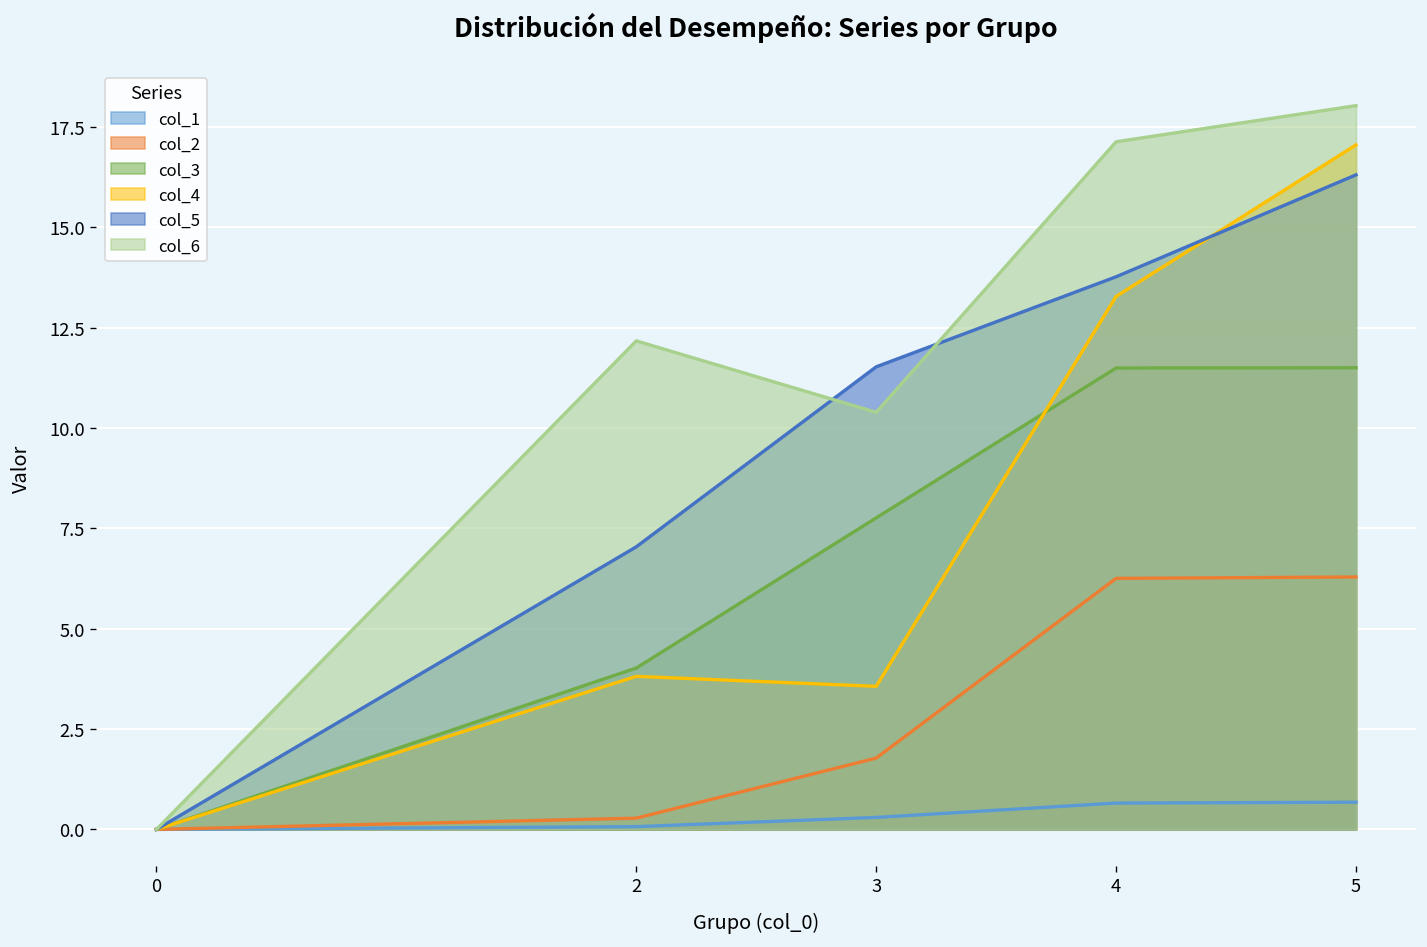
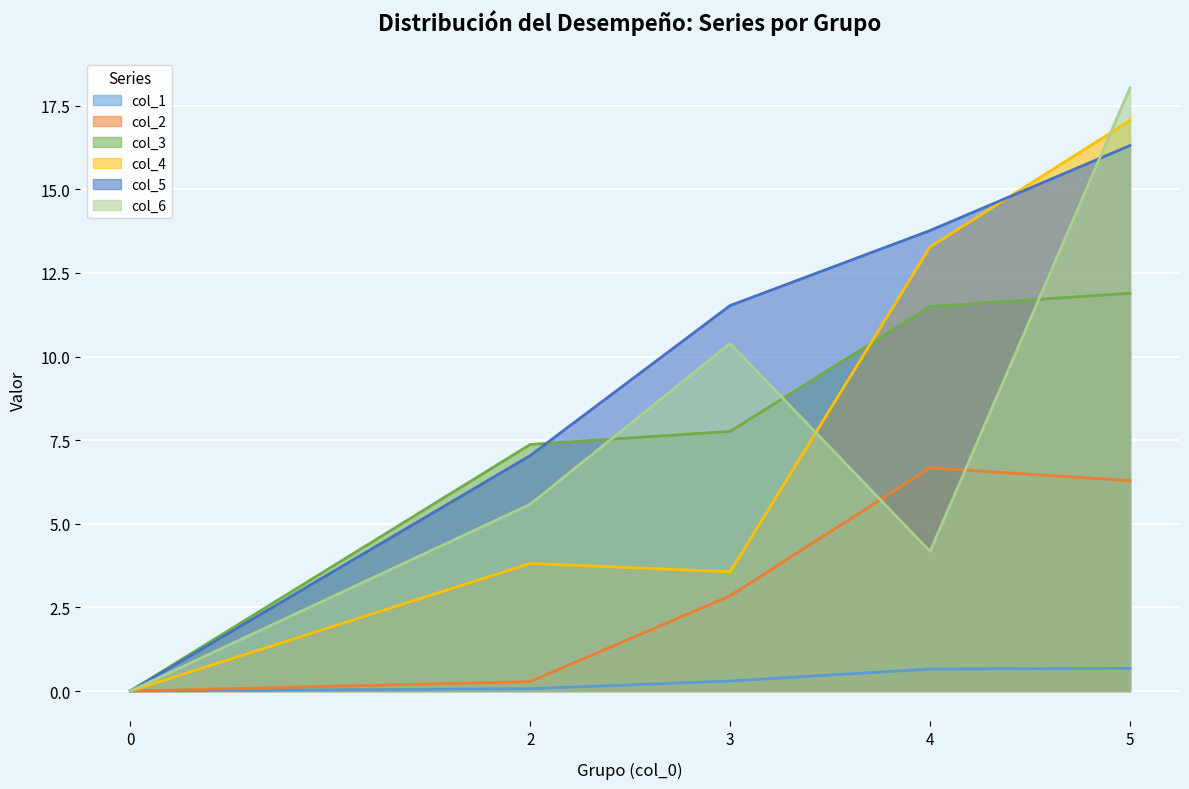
col_3, 2: 4.0 -> 7.4
col_6, 2: 12.2 -> 5.6
col_2, 3: 1.8 -> 2.8
col_2, 4: 6.3 -> 6.7
col_6, 4: 17.1 -> 4.2
col_3, 5: 11.5 -> 11.9
